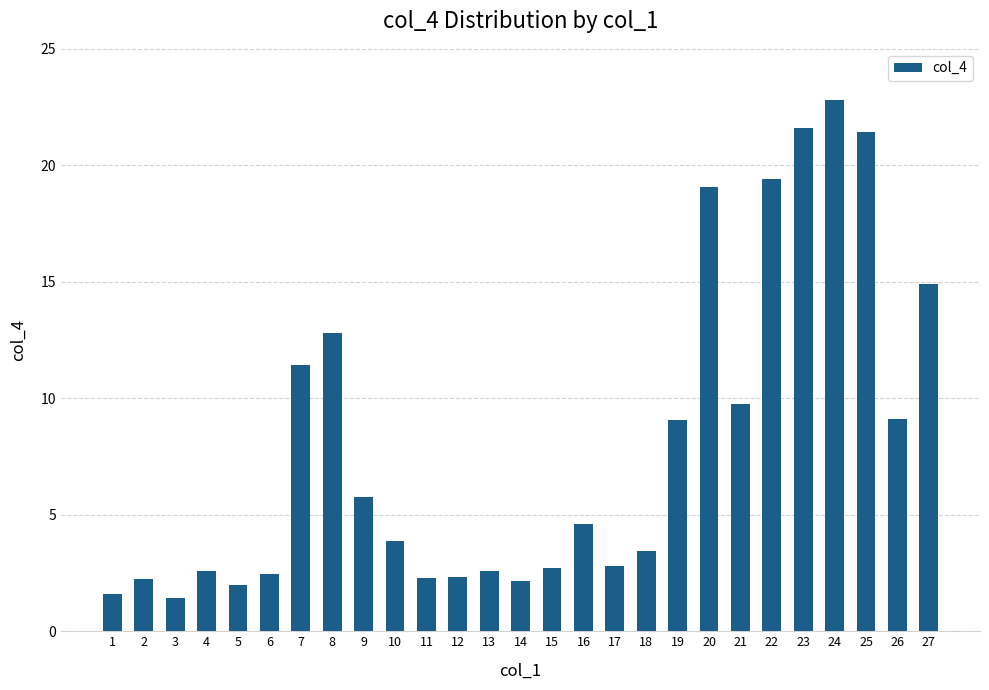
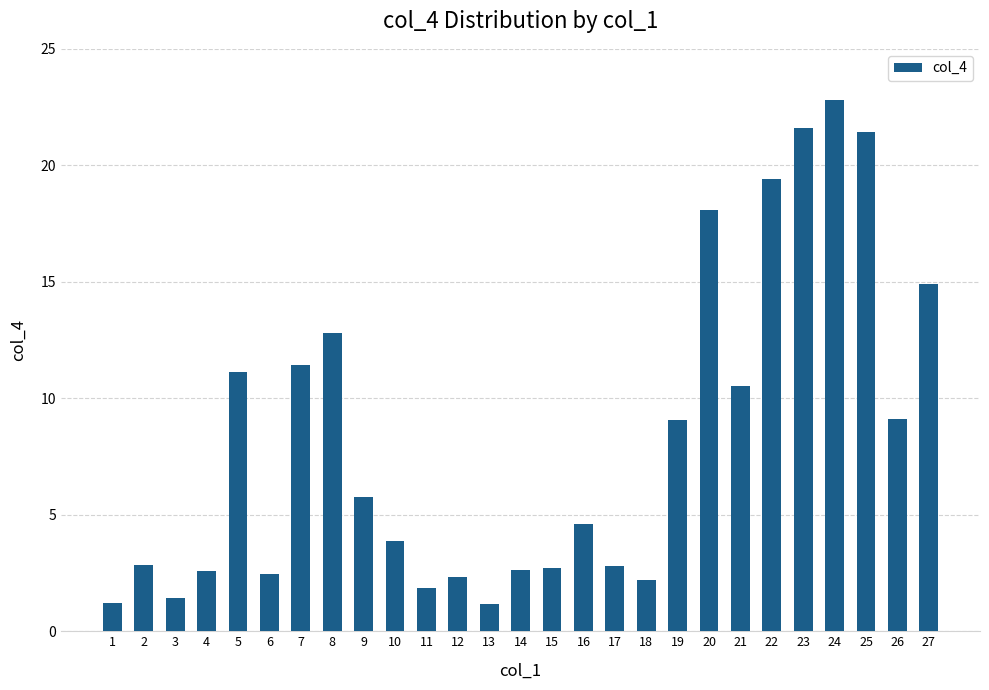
1: 1.6 -> 1.2
2: 2.2 -> 2.8
5: 2.0 -> 11.1
11: 2.3 -> 1.9
13: 2.6 -> 1.2
14: 2.1 -> 2.6
18: 3.4 -> 2.2
20: 19.1 -> 18.1
21: 9.7 -> 10.5
